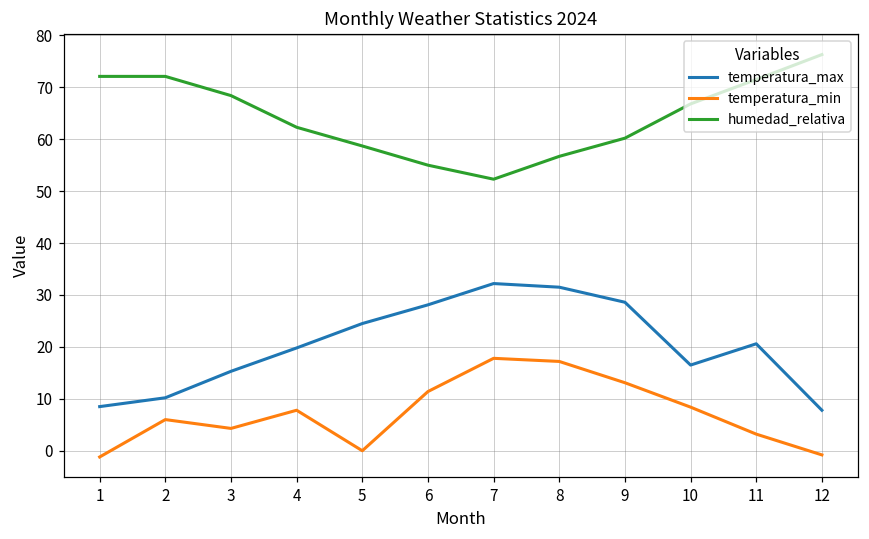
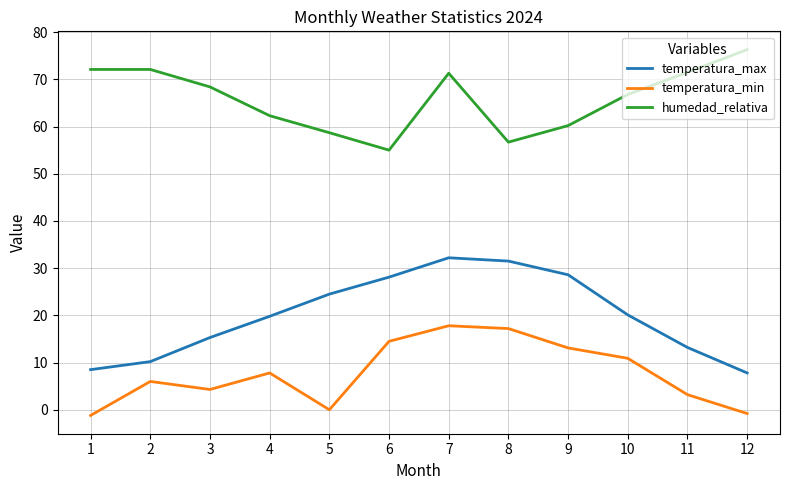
temperatura_min, 6: 11 -> 15
humedad_relativa, 7: 52 -> 71
temperatura_max, 10: 17 -> 20
temperatura_min, 10: 8 -> 11
temperatura_max, 11: 21 -> 13
